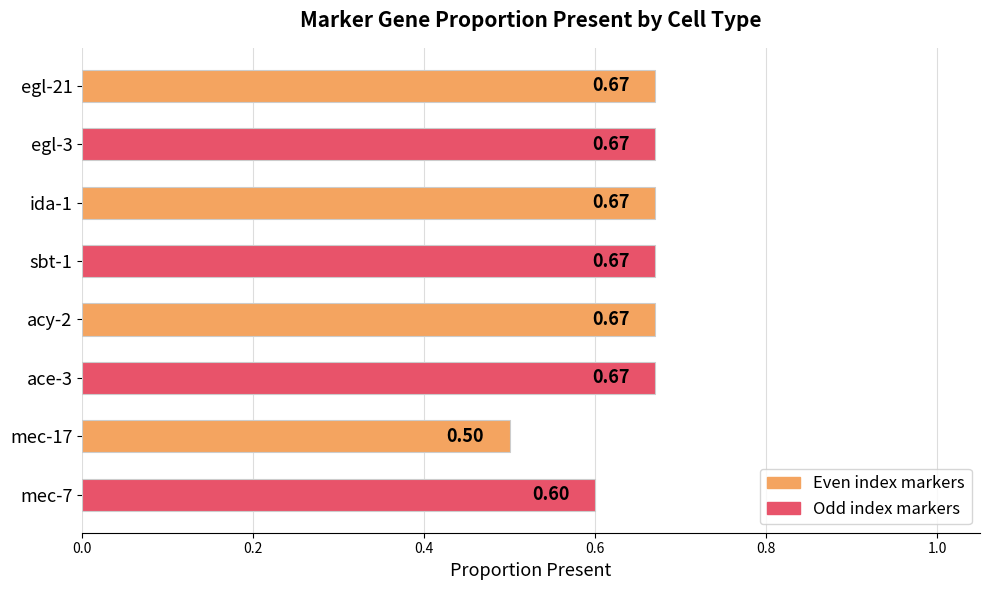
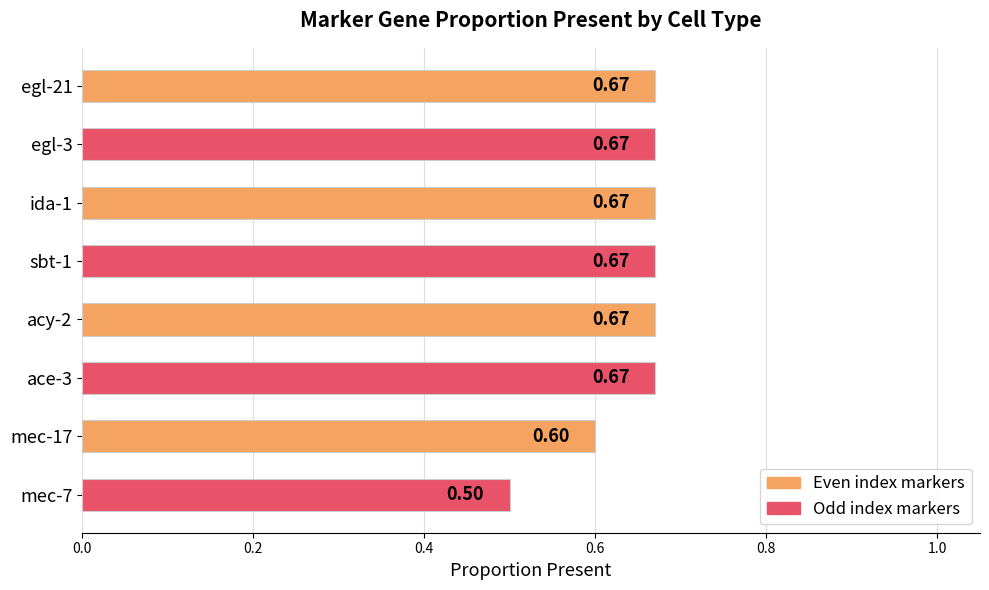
mec-17: 0.50 -> 0.60
mec-7: 0.60 -> 0.50
